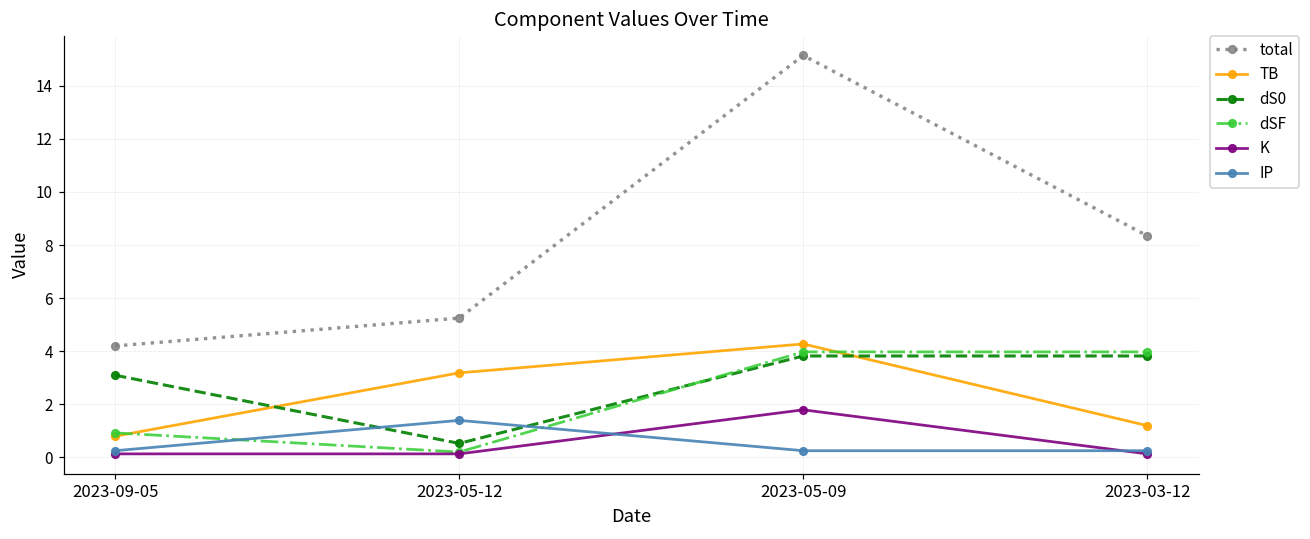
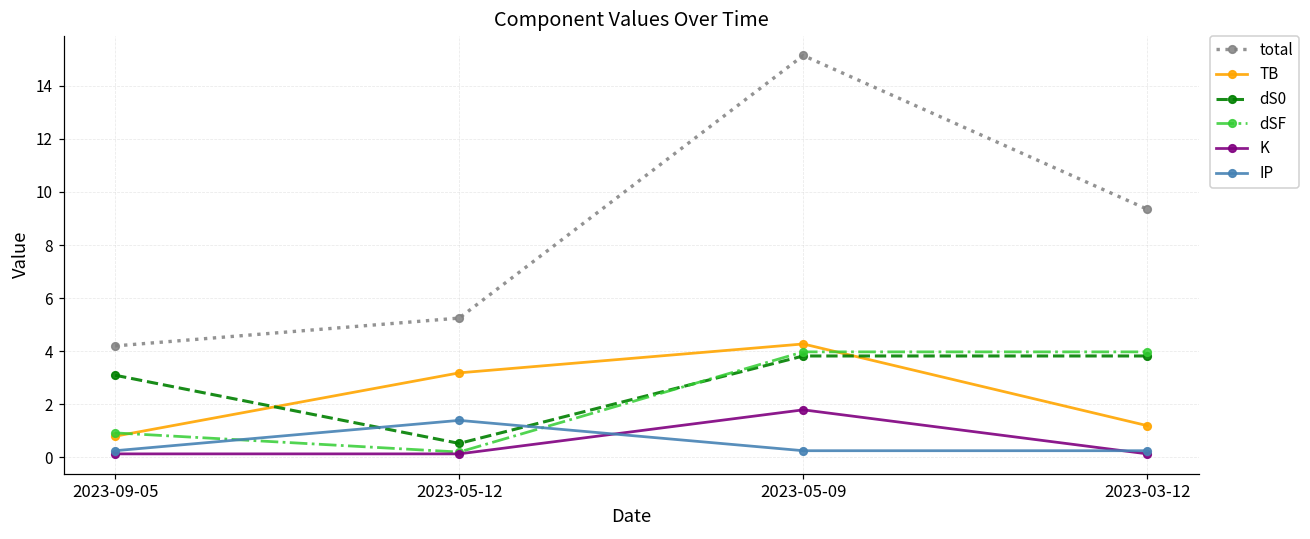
total, 2023-03-12: 8.3 -> 9.3
